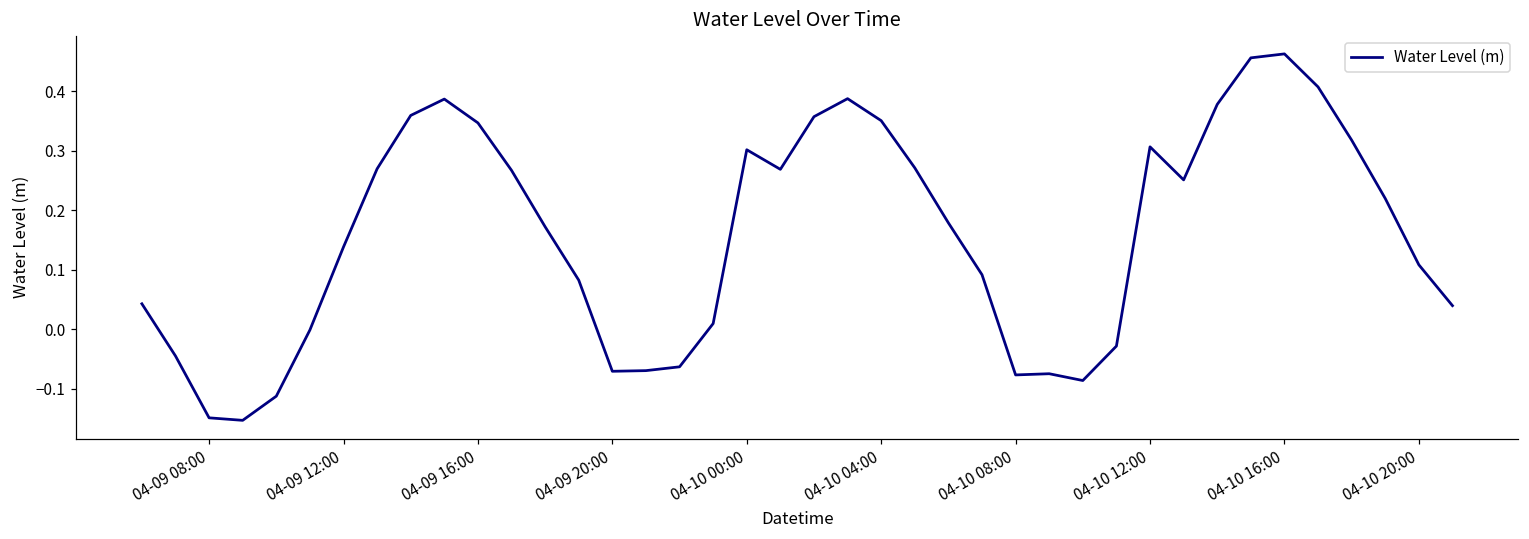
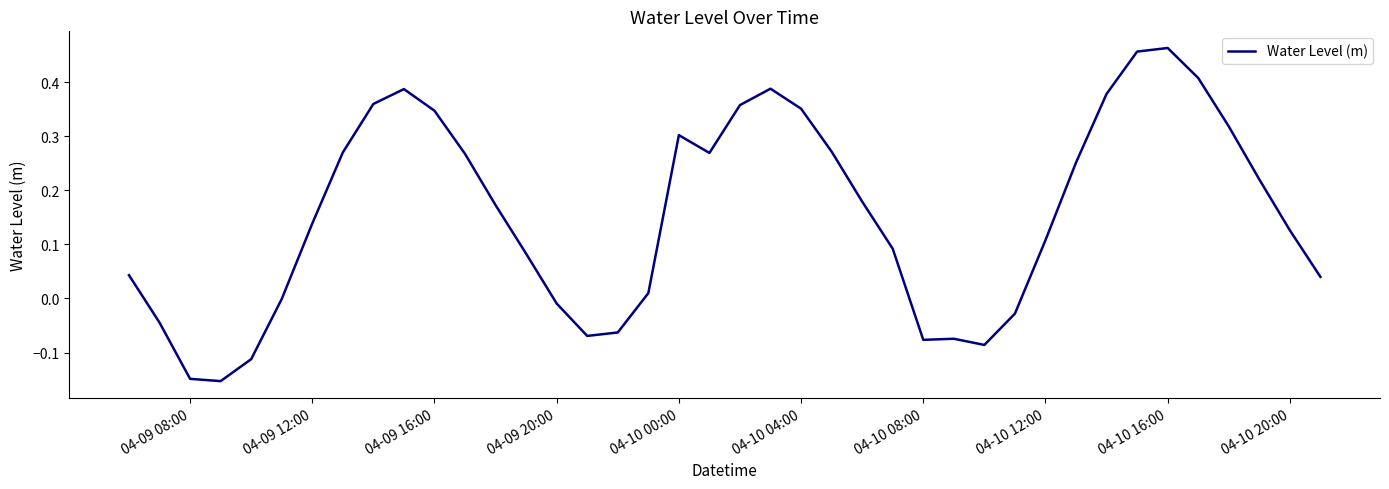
04-09 20:00: -0.07 -> -0.01
04-10 12:00: 0.31 -> 0.11
04-10 20:00: 0.11 -> 0.13
